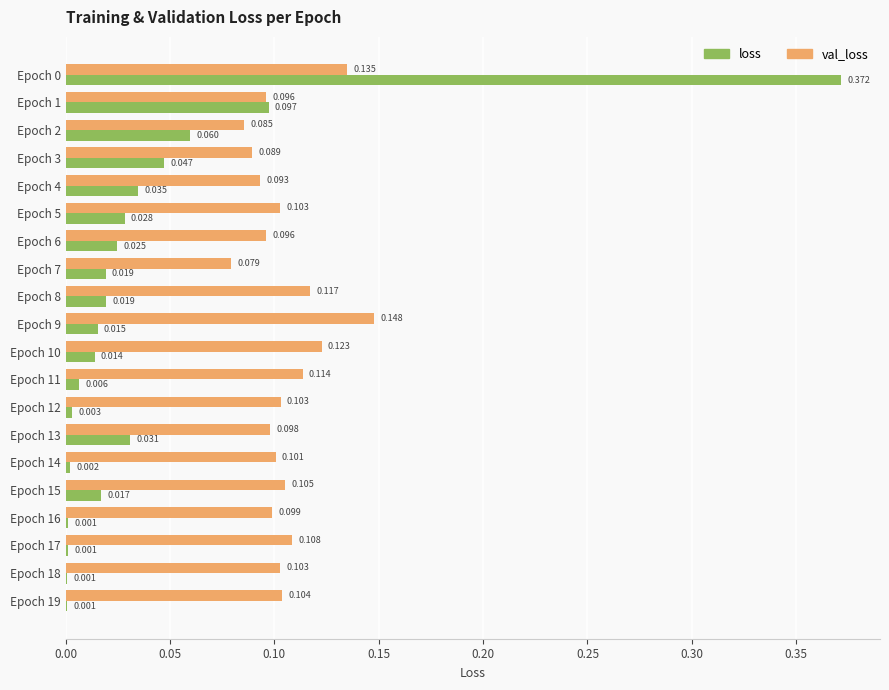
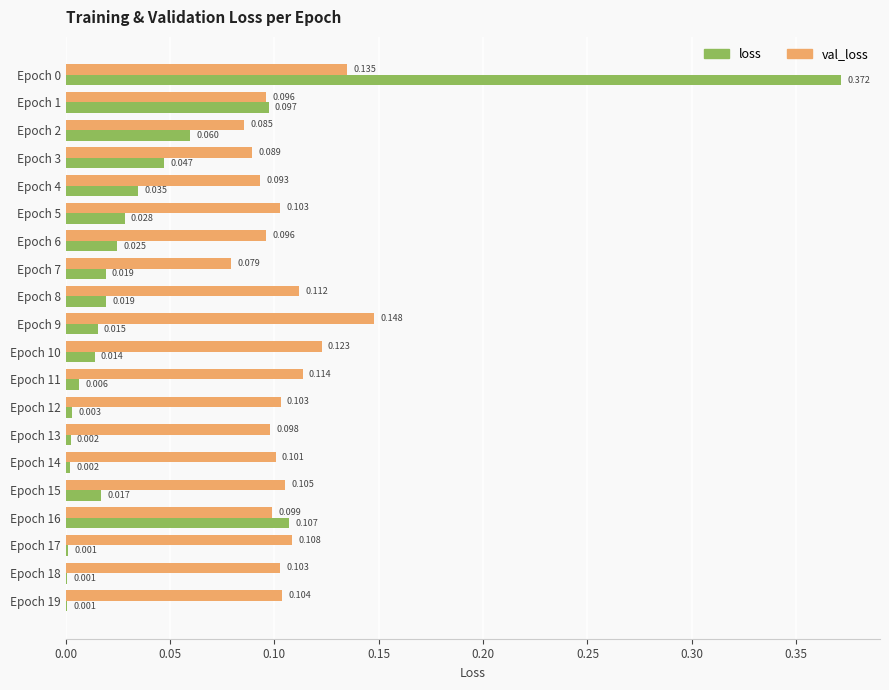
val_loss, Epoch 8: 0.117 -> 0.112
loss, Epoch 13: 0.031 -> 0.002
loss, Epoch 16: 0.001 -> 0.107
